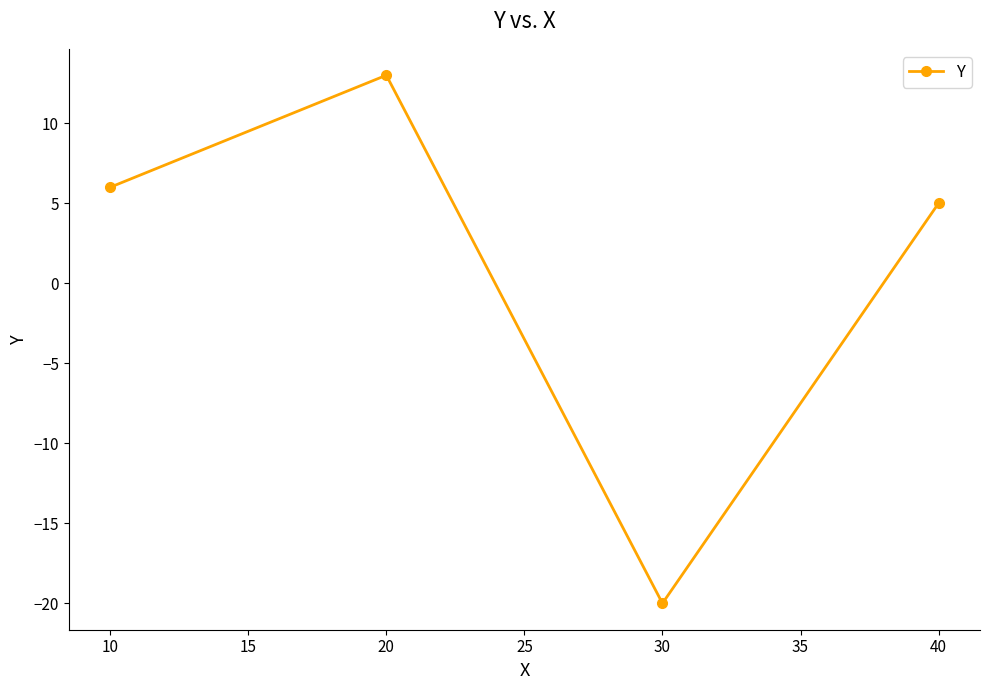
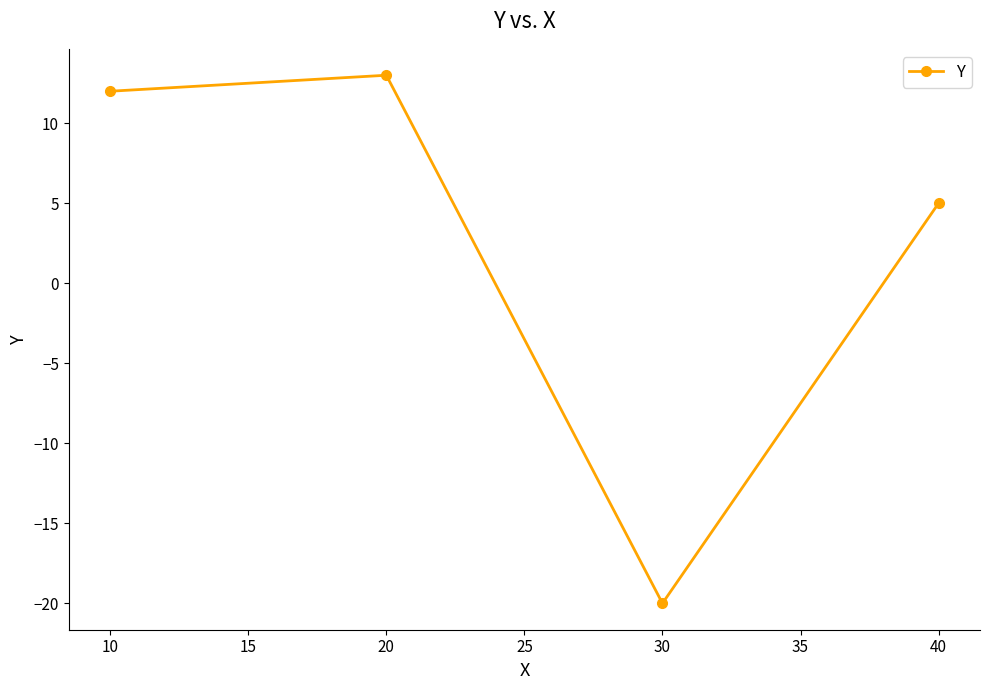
10: 6 -> 12
